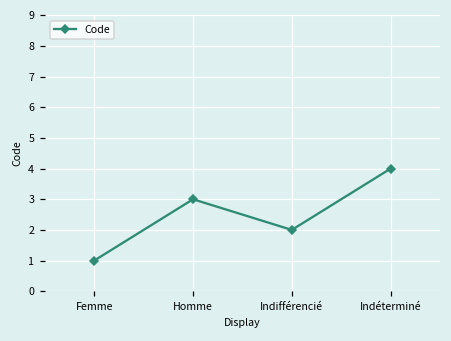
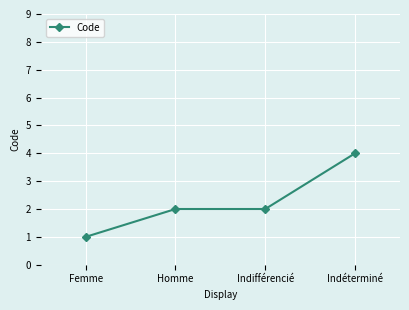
Homme: 3 -> 2
